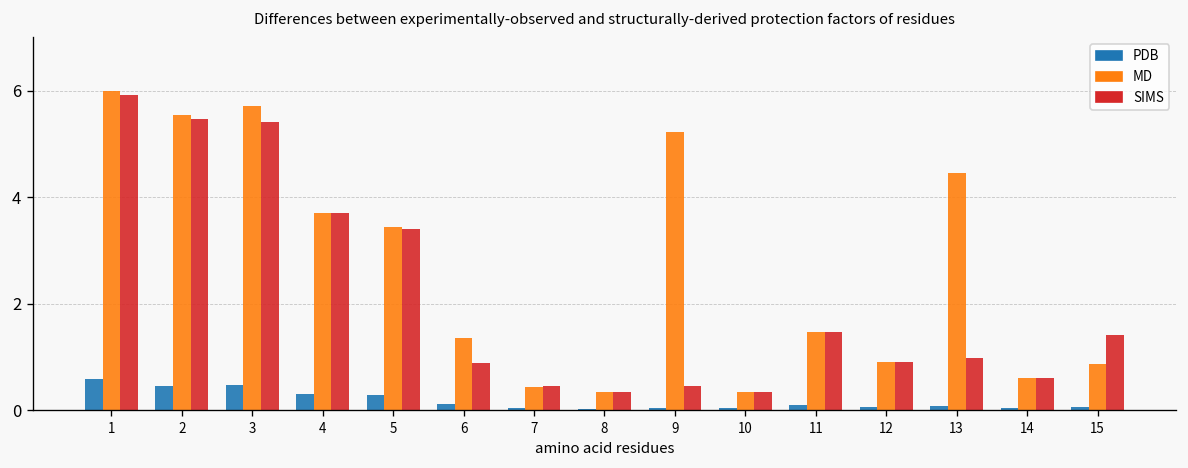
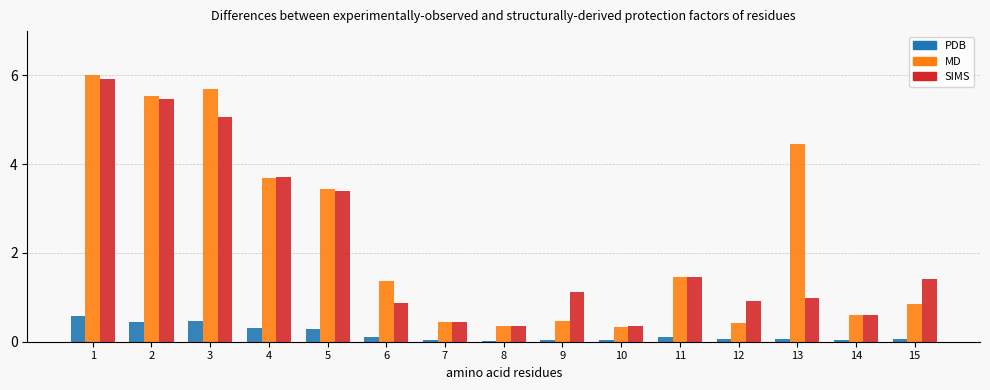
SIMS, 3: 5.4 -> 5.1
MD, 9: 5.2 -> 0.5
SIMS, 9: 0.5 -> 1.1
MD, 12: 0.9 -> 0.4
